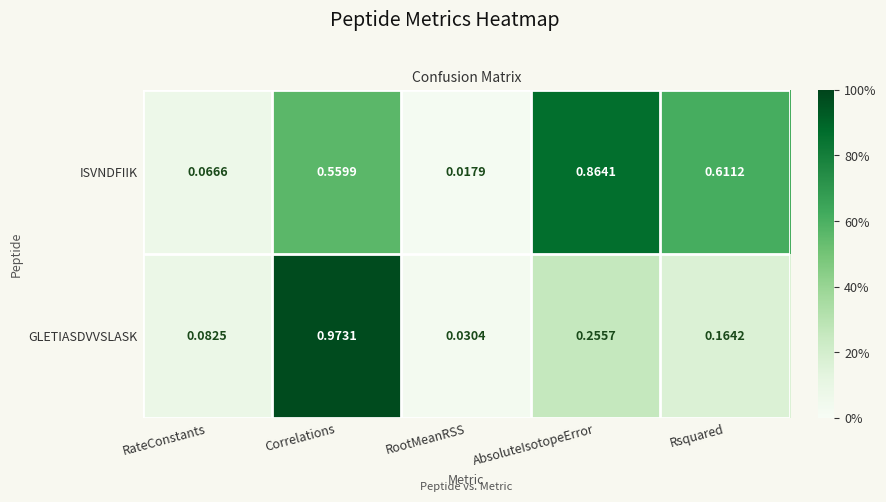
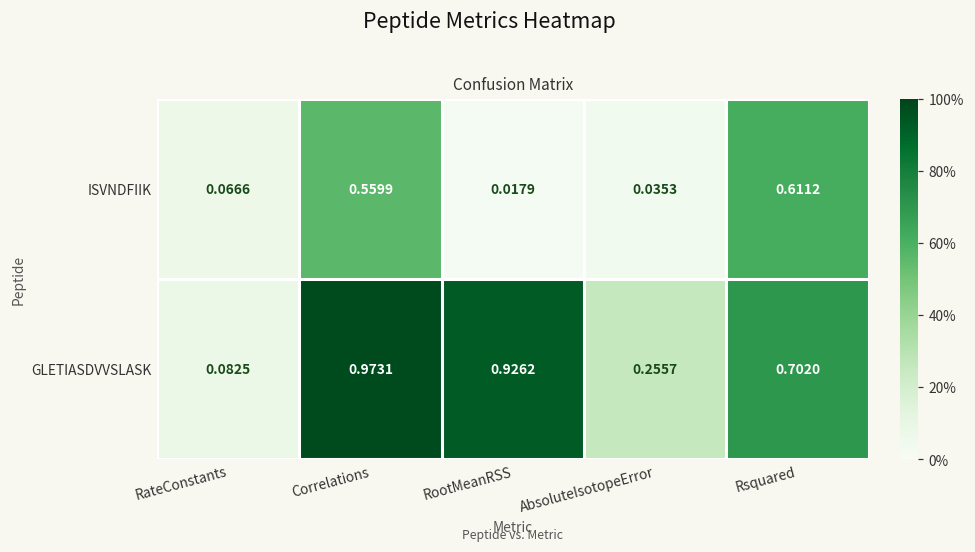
ISVNDFIIK, AbsoluteIsotopeError: 0.8641 -> 0.0353
GLETIASDVVSLASK, RootMeanRSS: 0.0304 -> 0.9262
GLETIASDVVSLASK, Rsquared: 0.1642 -> 0.7020
